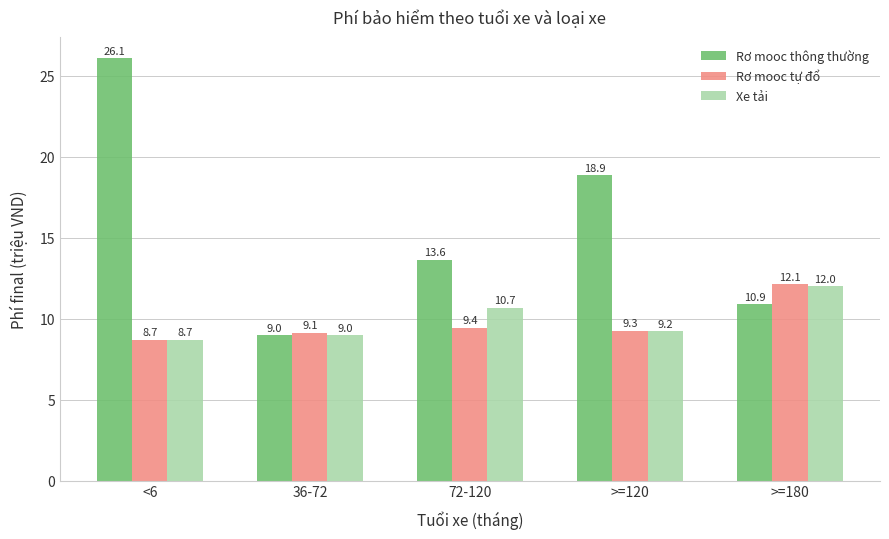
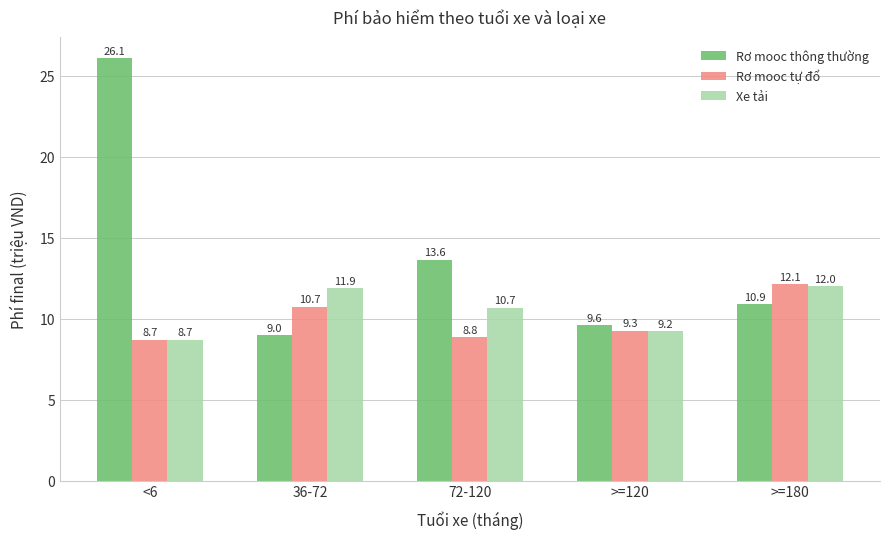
Rơ mooc tự đổ, 36-72: 9.1 -> 10.7
Xe tải, 36-72: 9.0 -> 11.9
Rơ mooc tự đổ, 72-120: 9.4 -> 8.8
Rơ mooc thông thường, >=120: 18.9 -> 9.6
